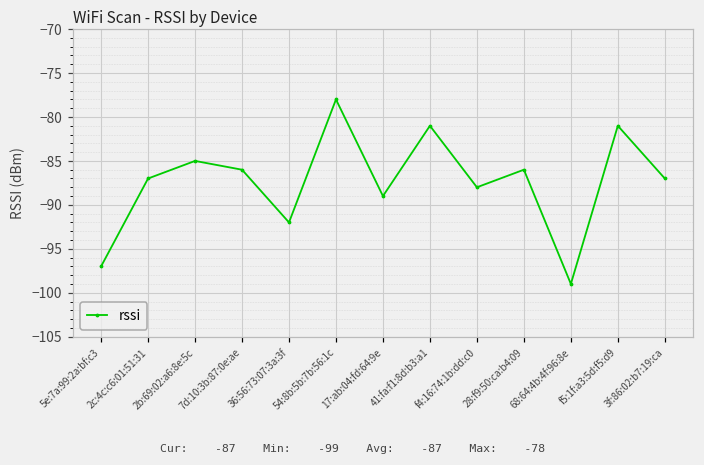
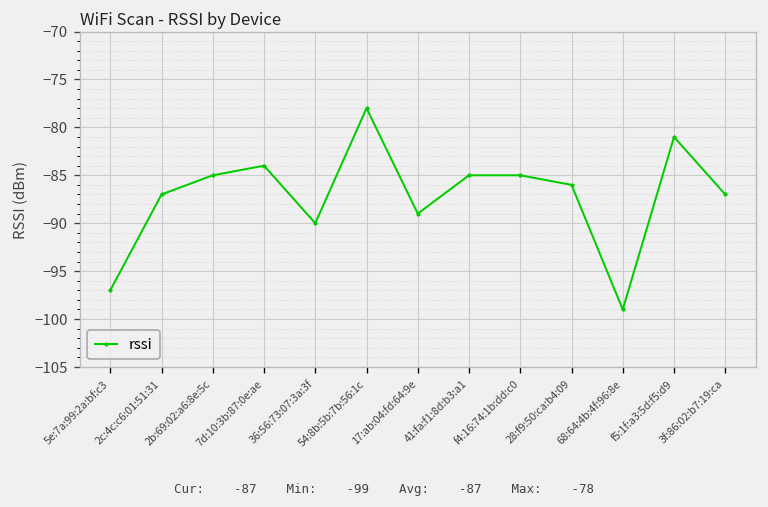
7d:10:3b:87:0e:ae: -86 -> -84
36:56:73:07:3a:3f: -92 -> -90
41:fa:f1:8d:b3:a1: -81 -> -85
f4:16:74:1b:dd:c0: -88 -> -85
